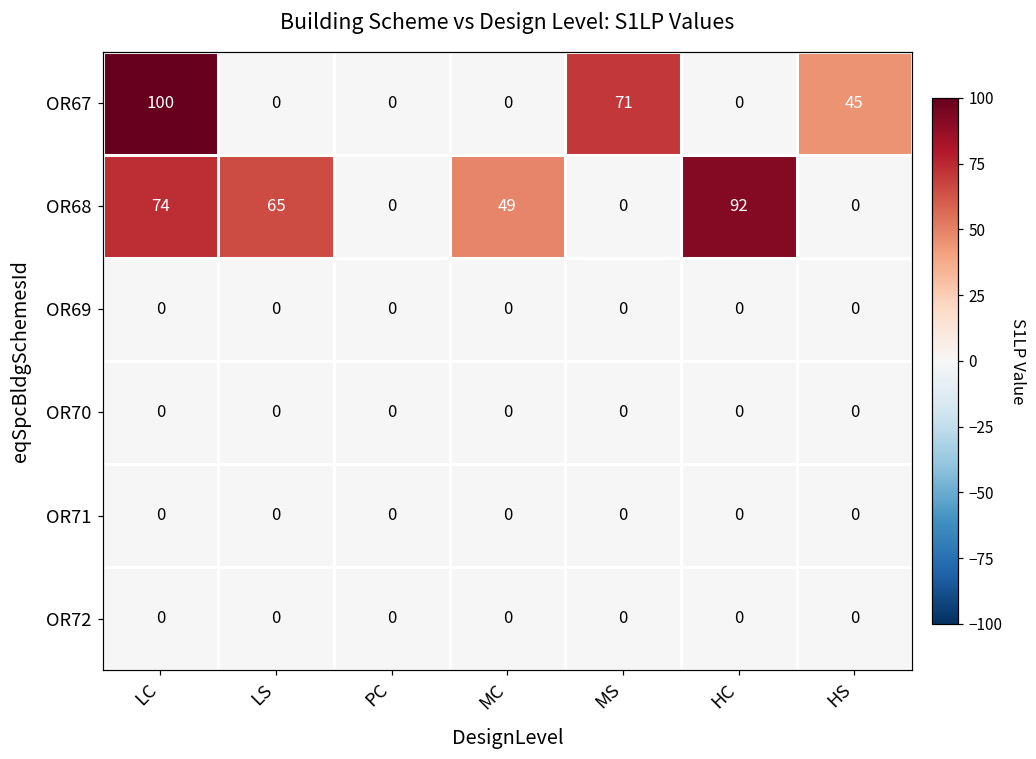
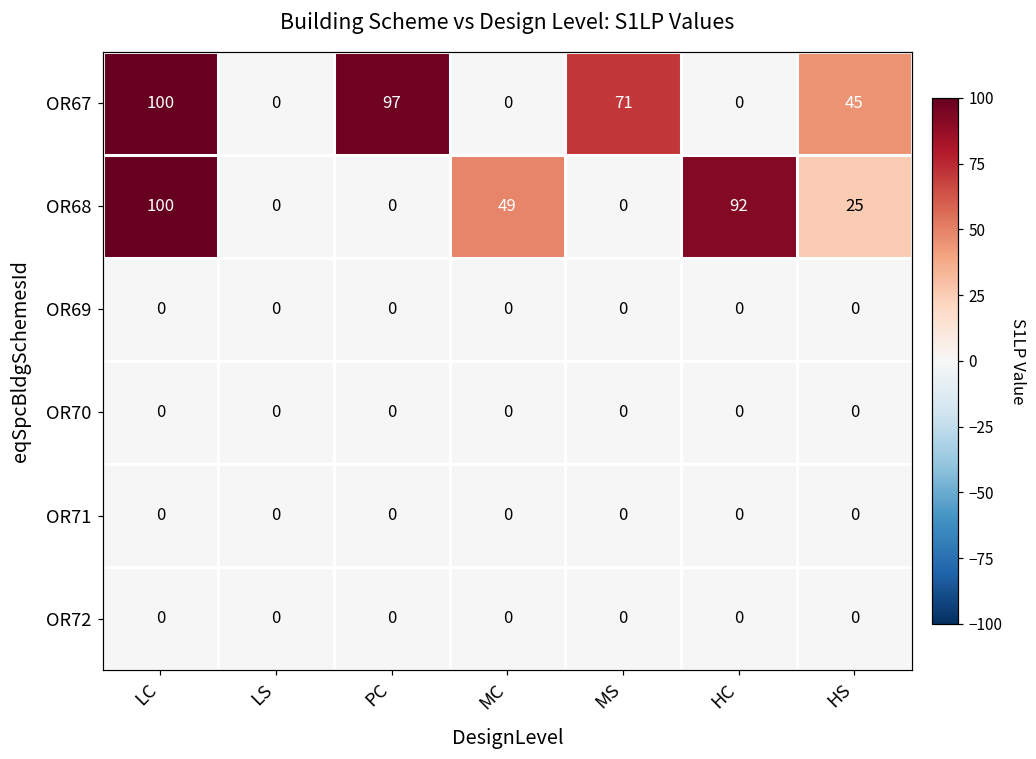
OR67, PC: 0 -> 97
OR68, LC: 74 -> 100
OR68, LS: 65 -> 0
OR68, HS: 0 -> 25
